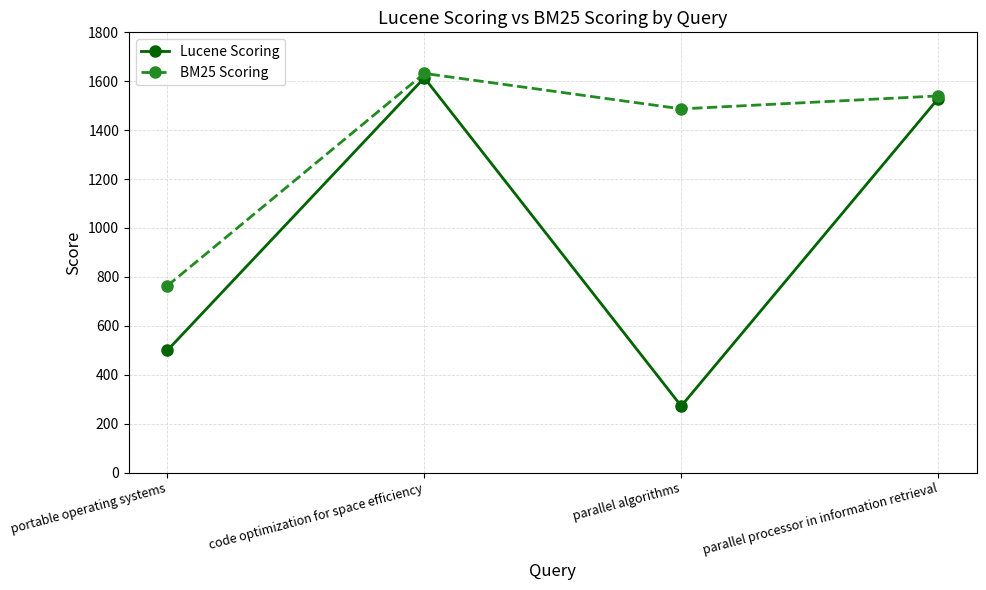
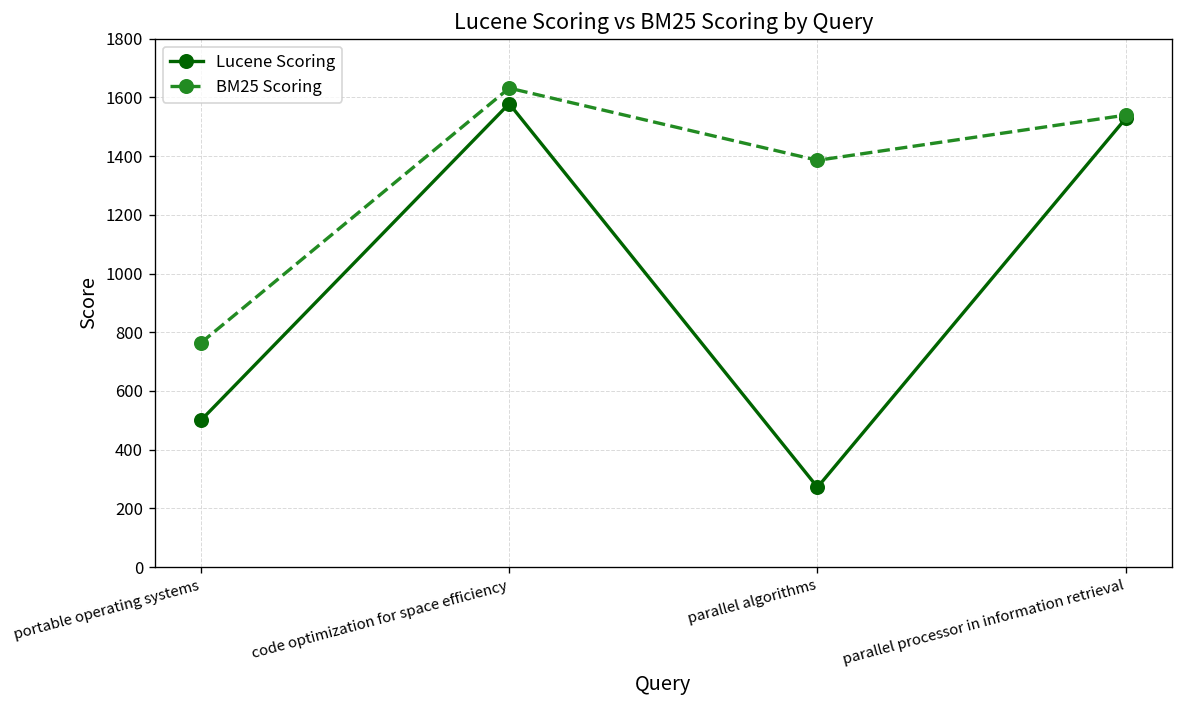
Lucene Scoring, code optimization for space efficiency: 1610 -> 1580
BM25 Scoring, parallel algorithms: 1490 -> 1390
